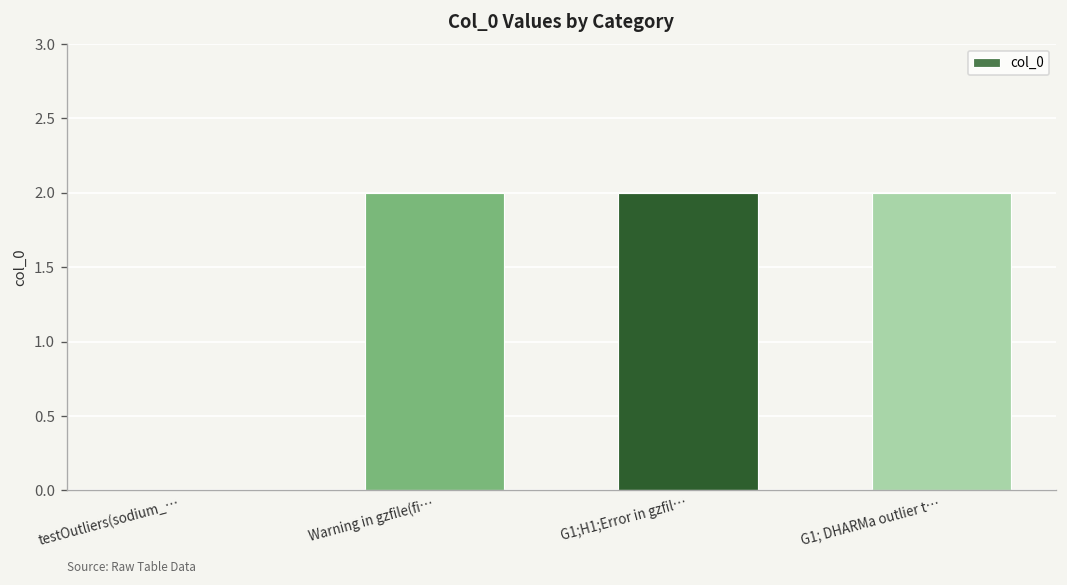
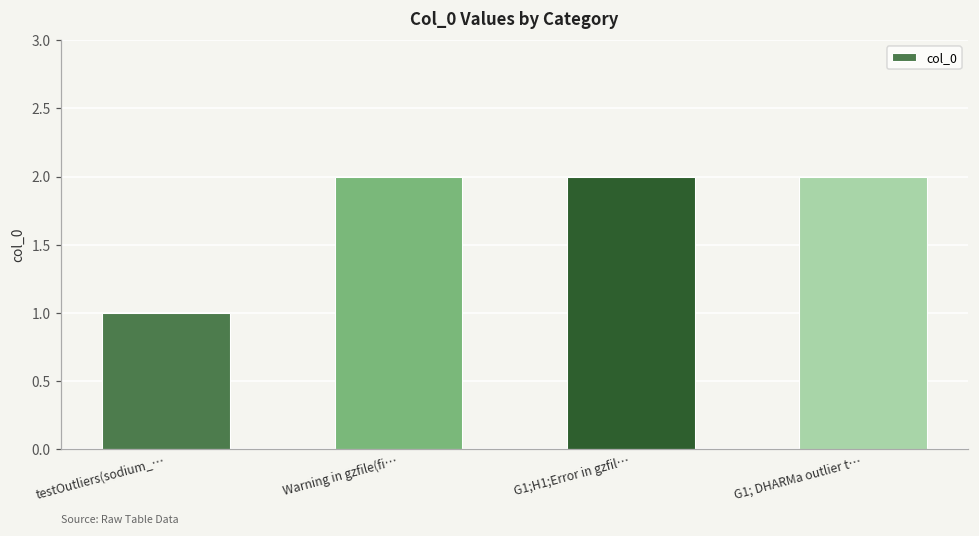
testOutliers(sodium_…: 0 -> 1
